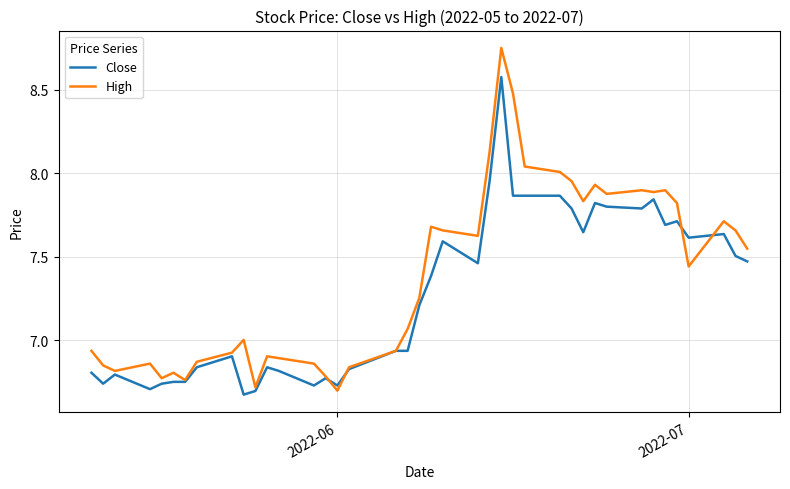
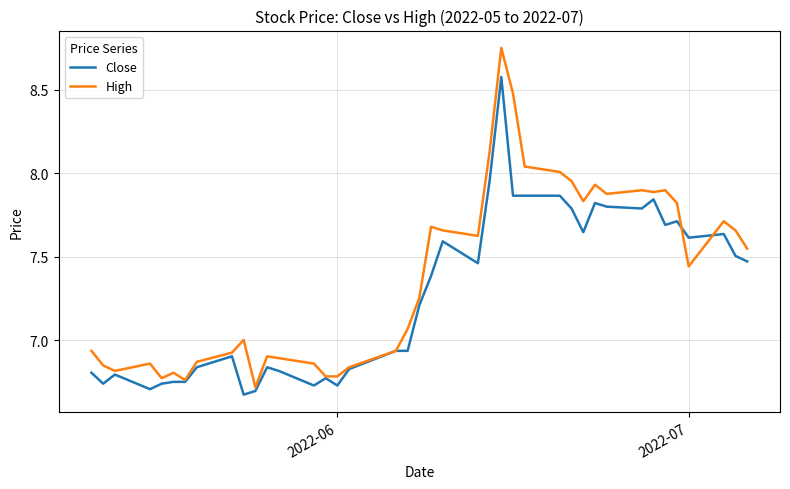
High, 2022-06: 6.70 -> 6.78
